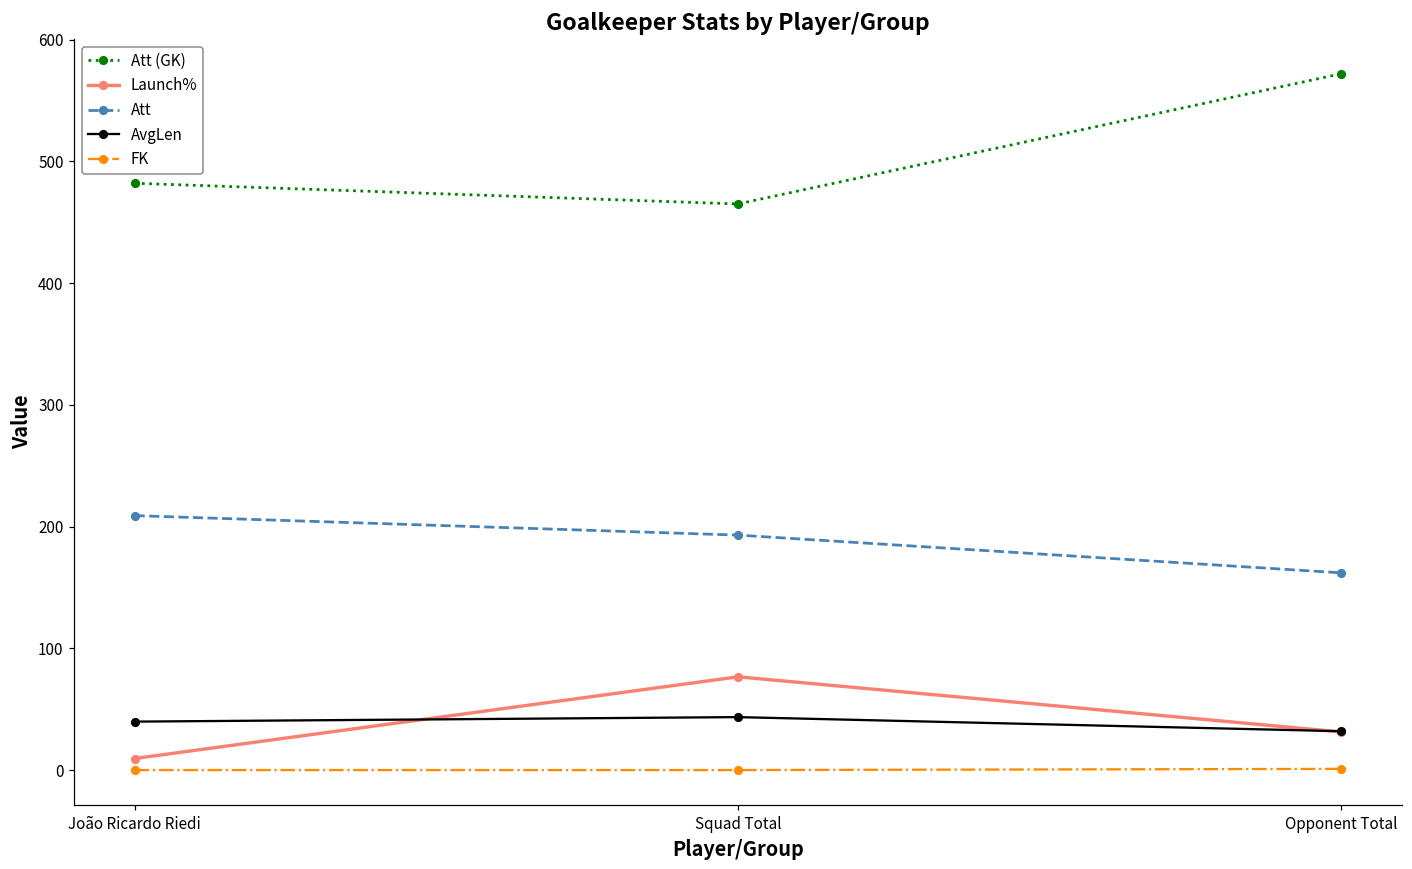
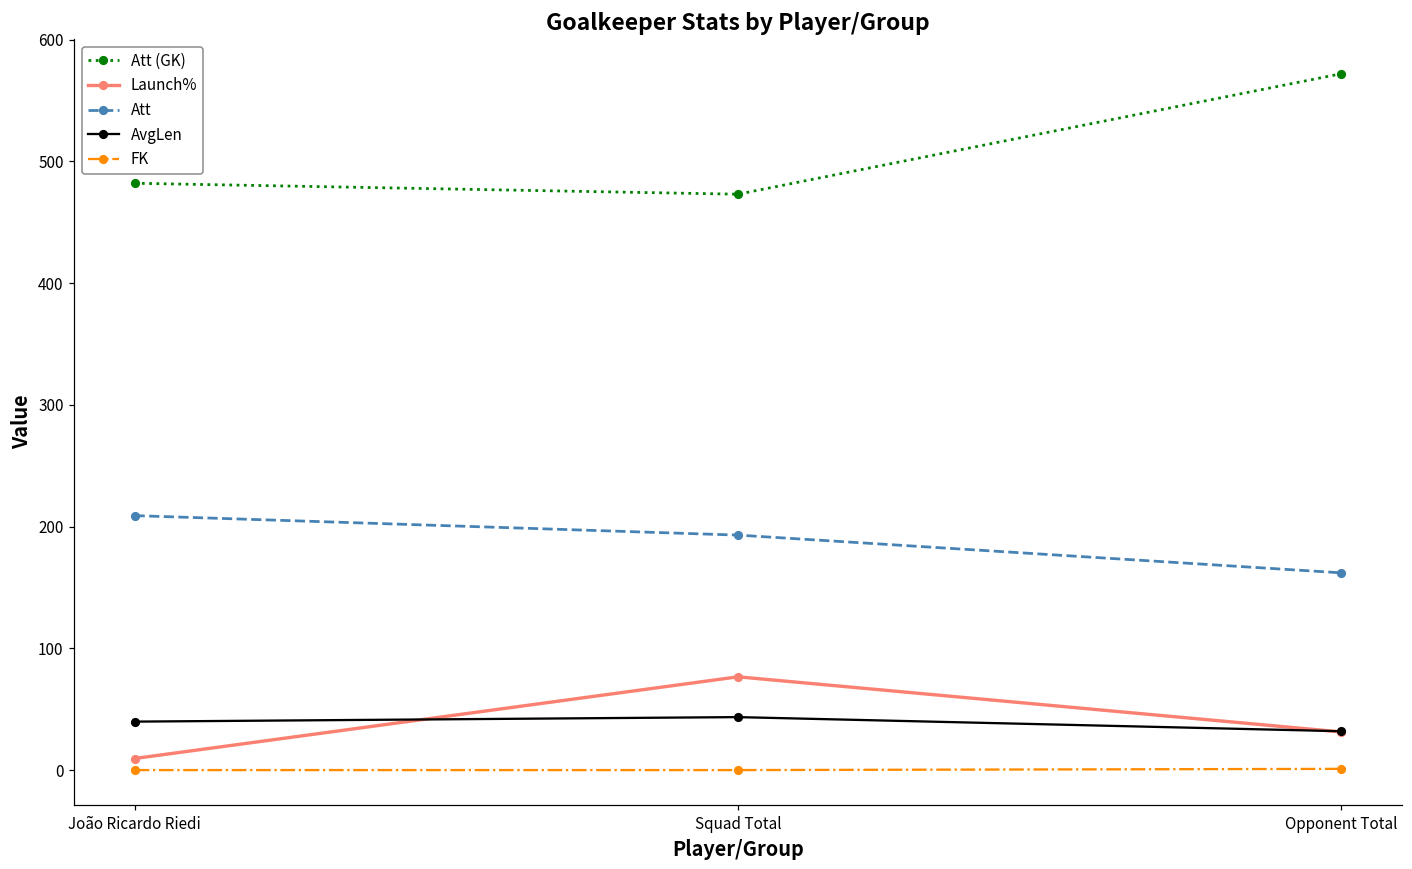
Att (GK), Squad Total: 465 -> 473
